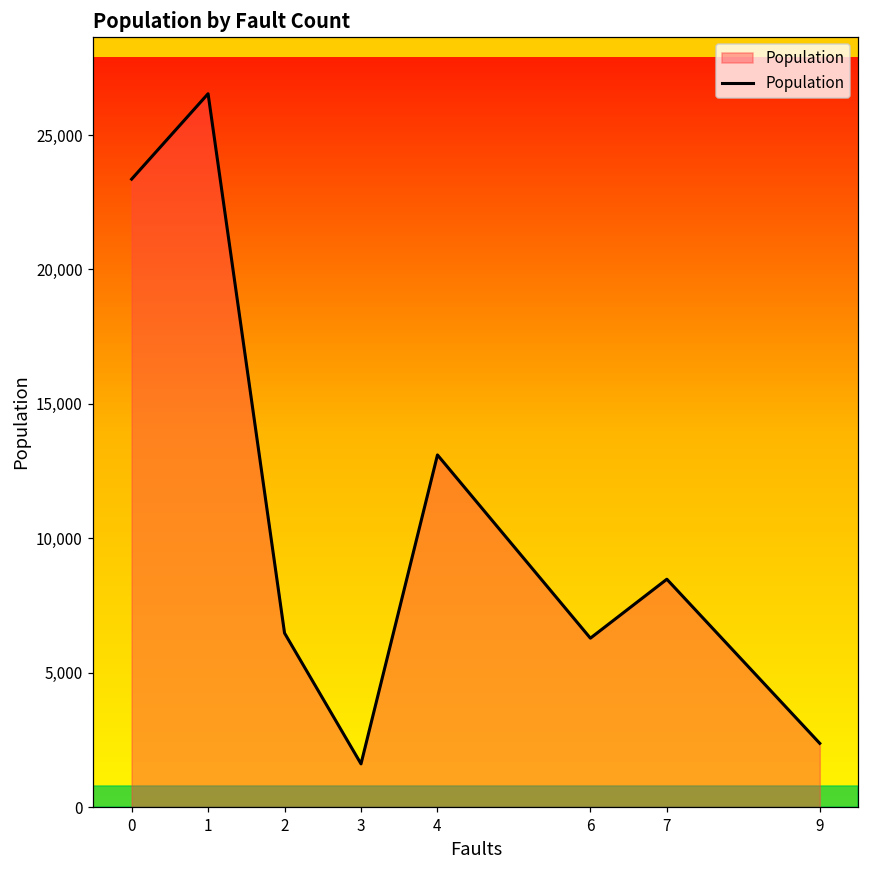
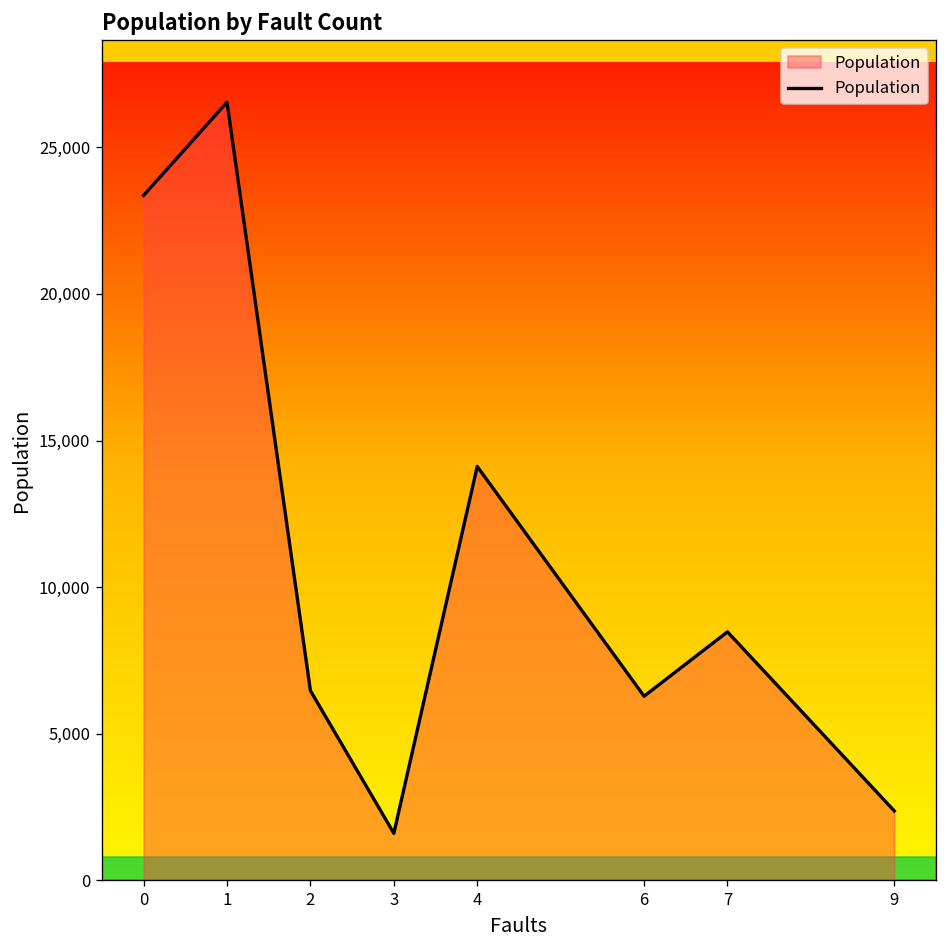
4: 13,100 -> 14,100
